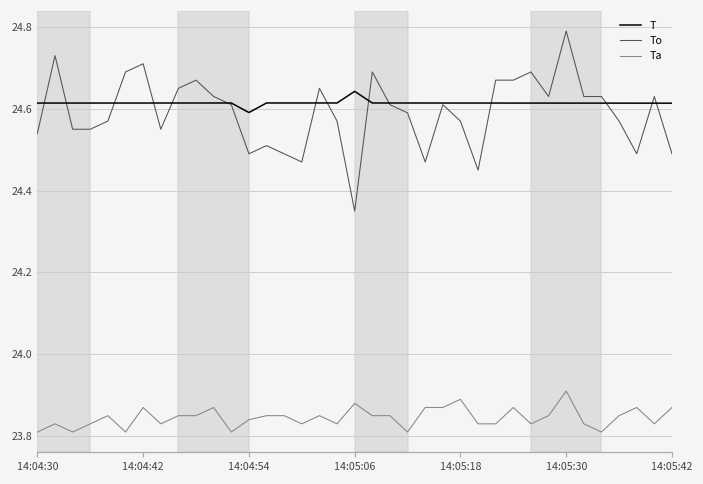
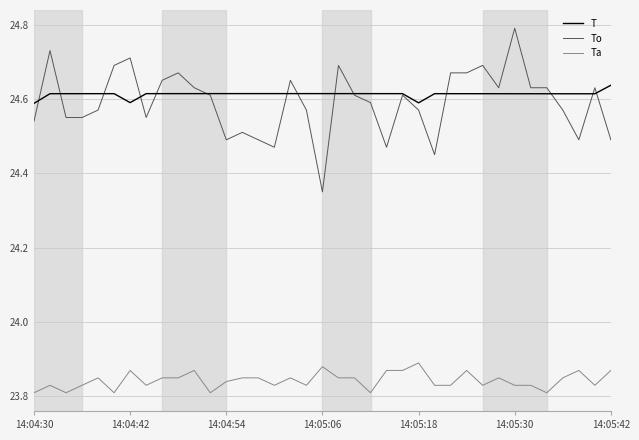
T, 14:04:30: 24.61 -> 24.59
T, 14:04:42: 24.61 -> 24.59
T, 14:04:54: 24.59 -> 24.61
T, 14:05:06: 24.64 -> 24.61
T, 14:05:18: 24.61 -> 24.59
Ta, 14:05:30: 23.91 -> 23.83
T, 14:05:42: 24.61 -> 24.64
